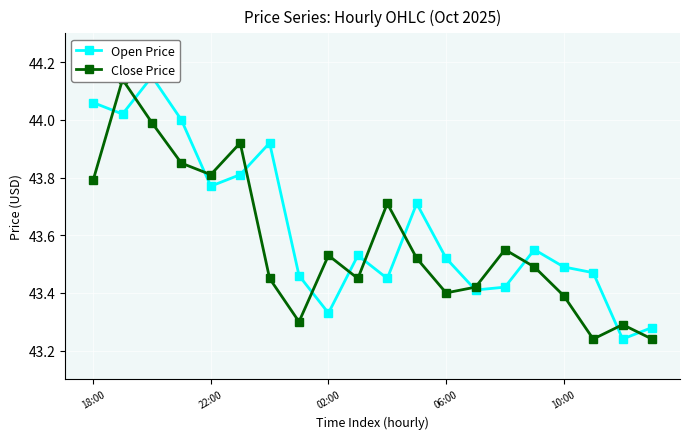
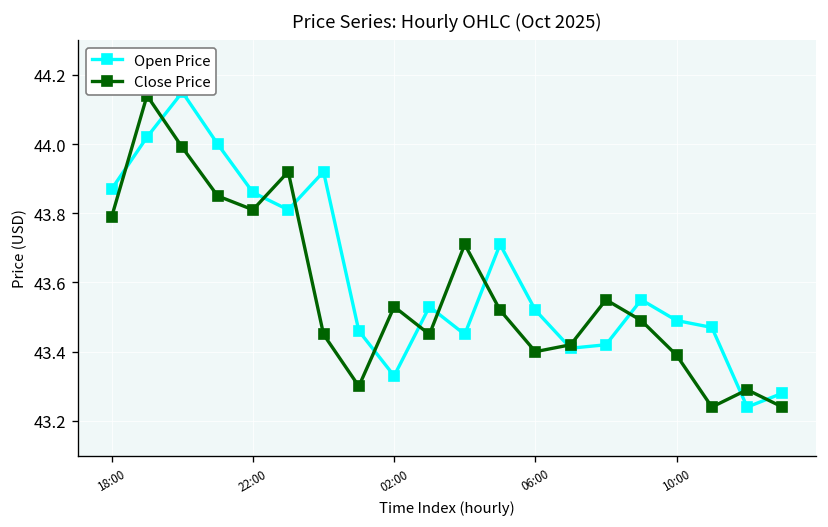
Open Price, 18:00: 44.06 -> 43.87
Open Price, 22:00: 43.77 -> 43.86
